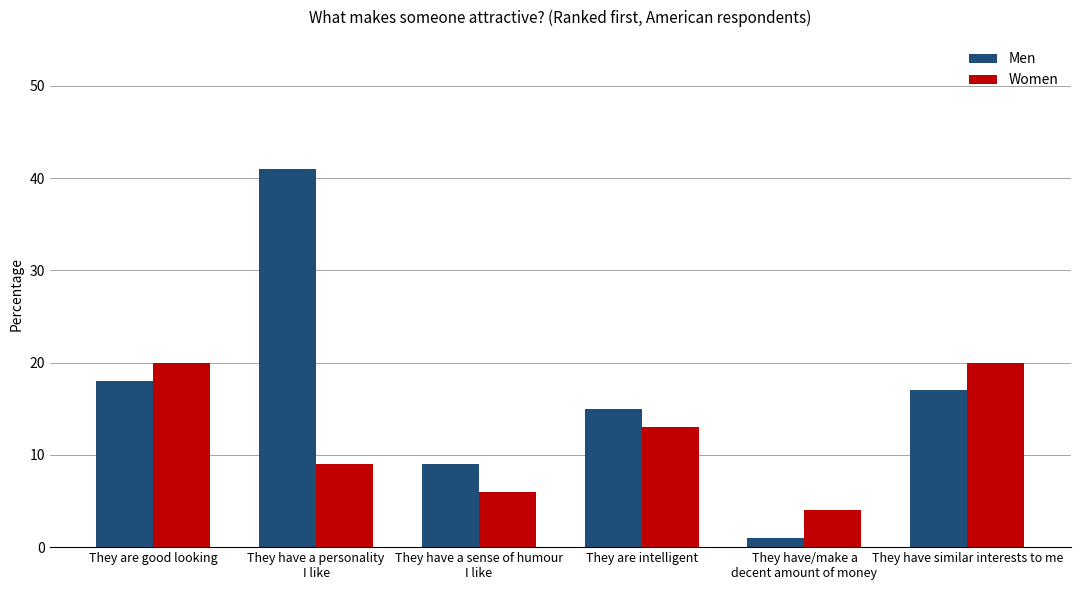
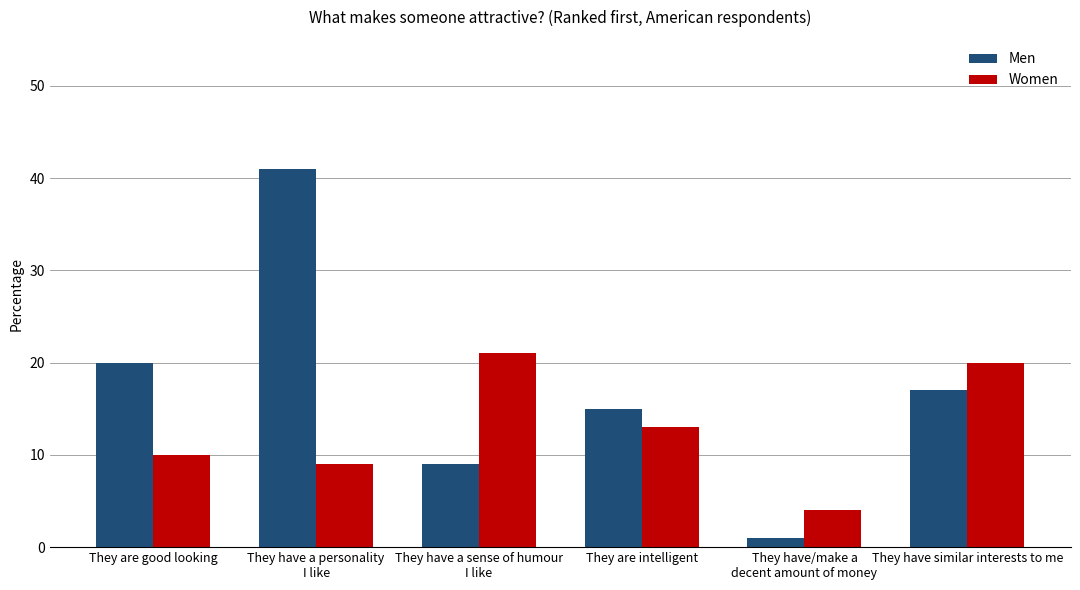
Men, They are good looking: 18 -> 20
Women, They are good looking: 20 -> 10
Women, They have a sense of humour I like: 6 -> 21
